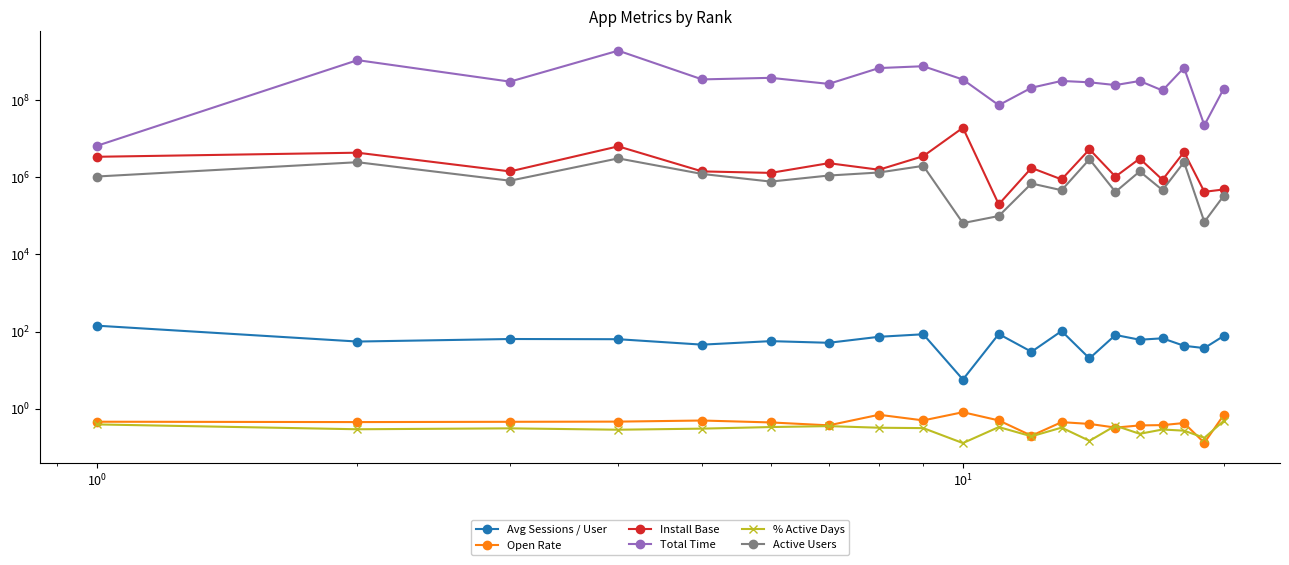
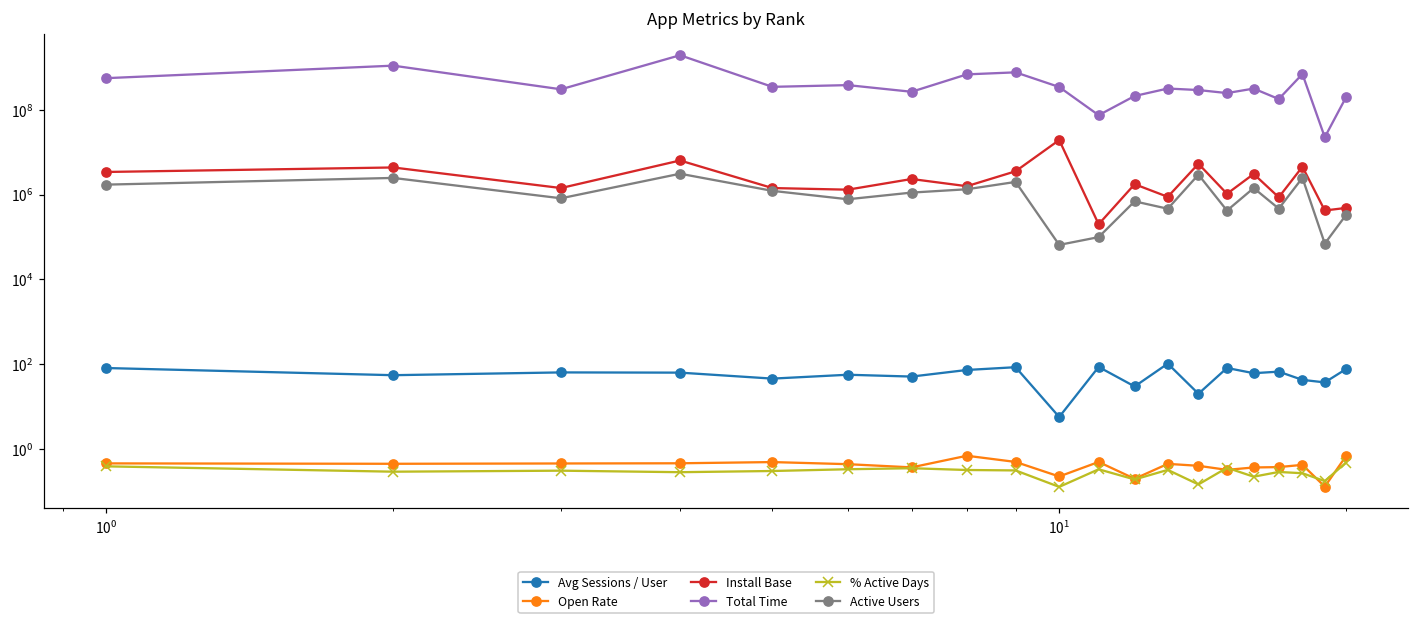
Avg Sessions / User, 10^0: 140 -> 80
Total Time, 10^0: 7000000 -> 600000000
Active Users, 10^0: 1000000 -> 2000000
Open Rate, 10^1: 0.8 -> 0.2
